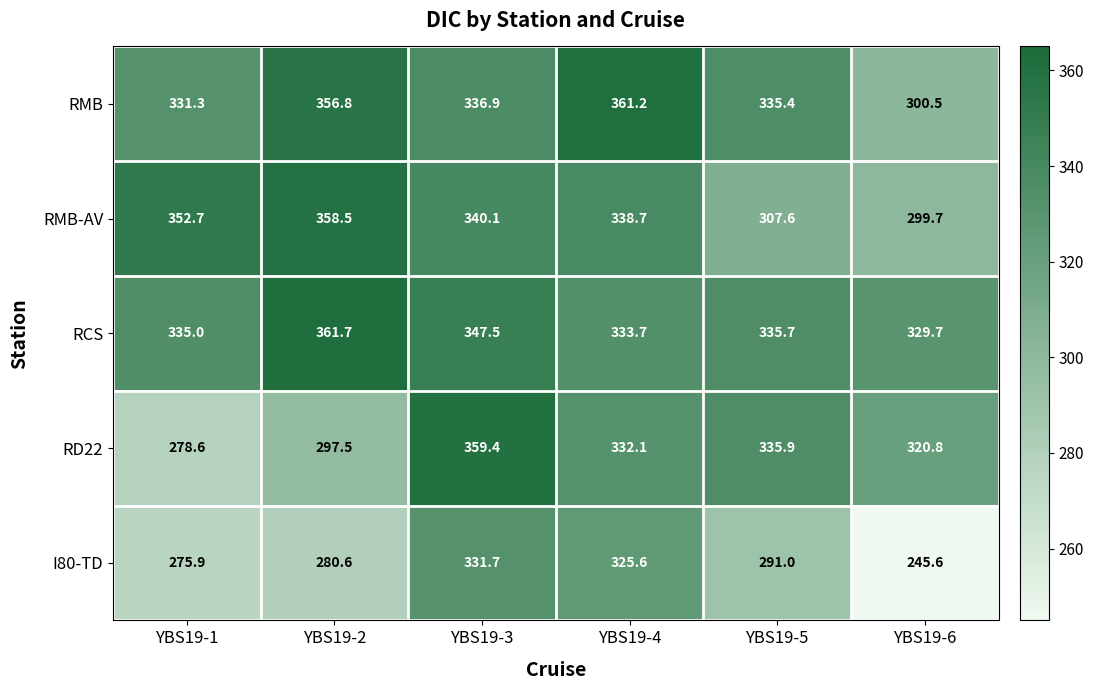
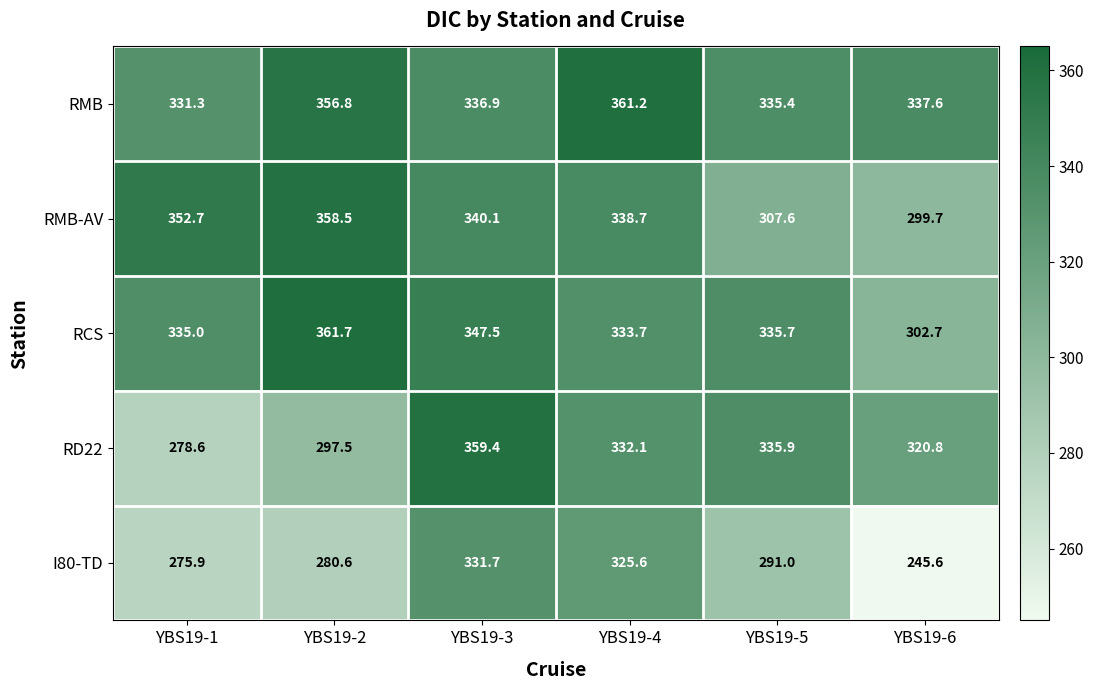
RMB, YBS19-6: 300.5 -> 337.6
RCS, YBS19-6: 329.7 -> 302.7
